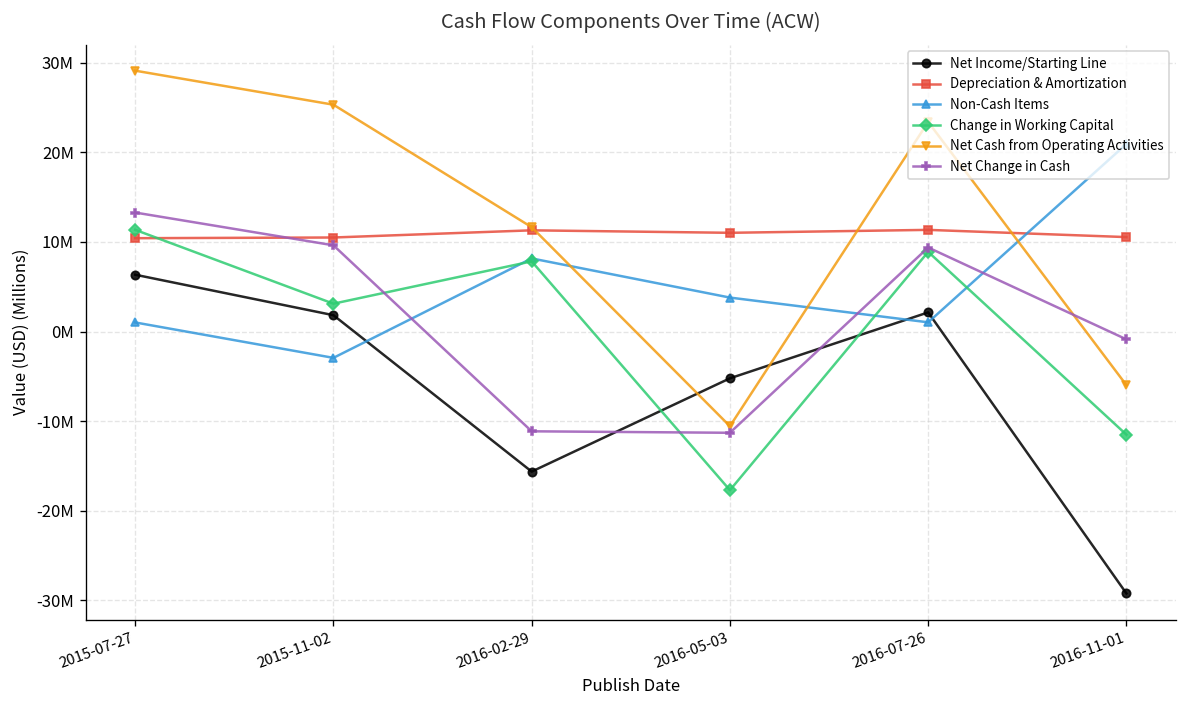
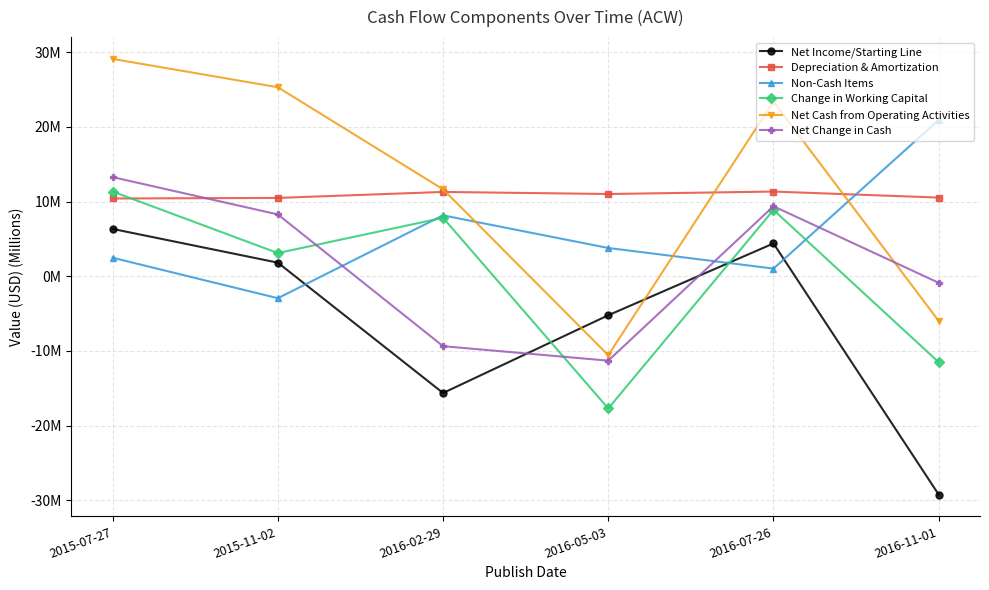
Non-Cash Items, 2015-07-27: 1000000 -> 2000000
Net Change in Cash, 2015-11-02: 10000000 -> 8000000
Net Change in Cash, 2016-02-29: -11000000 -> -9000000
Net Income/Starting Line, 2016-07-26: 2000000 -> 4000000
